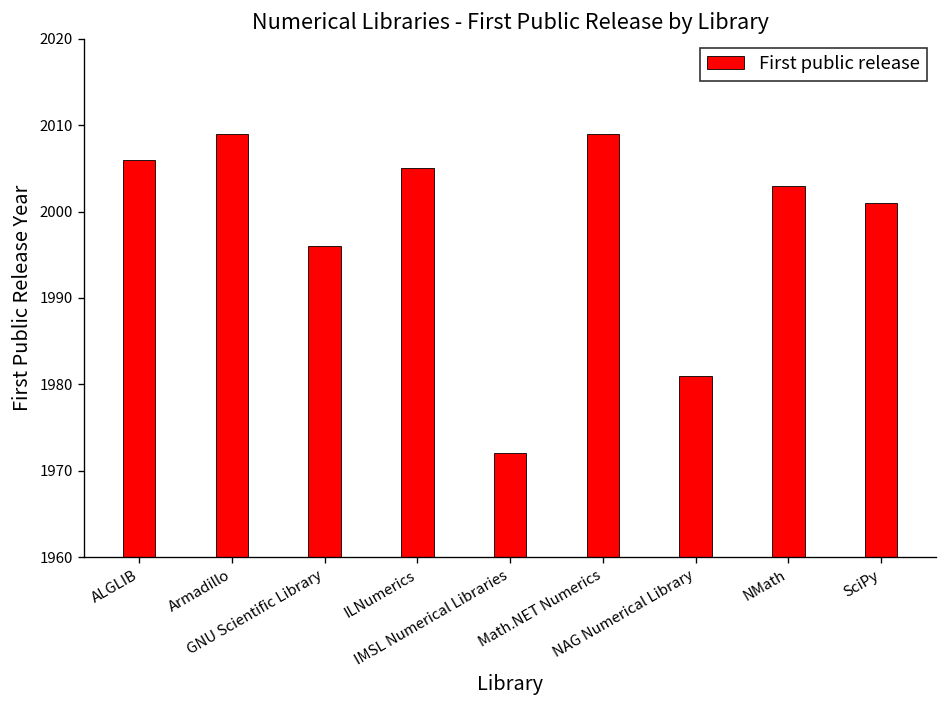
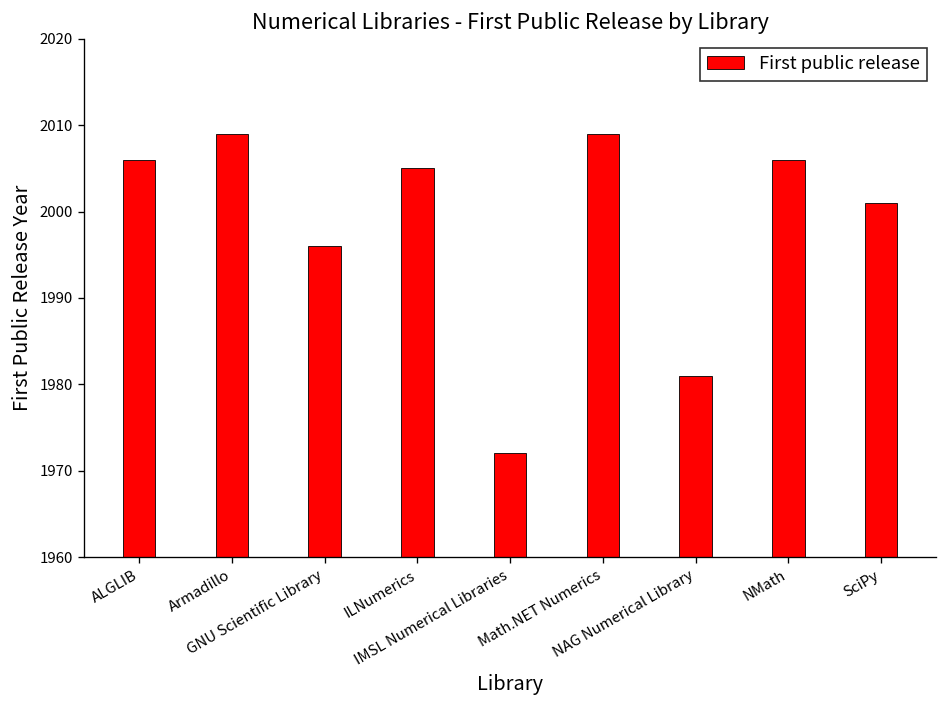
NMath: 2003 -> 2006
